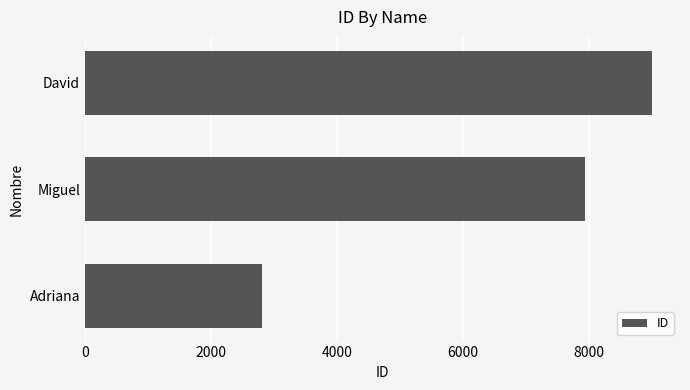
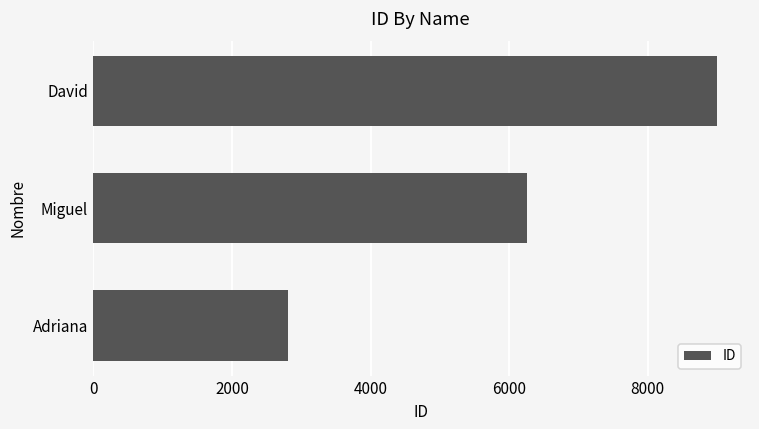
Miguel: 7900 -> 6300
